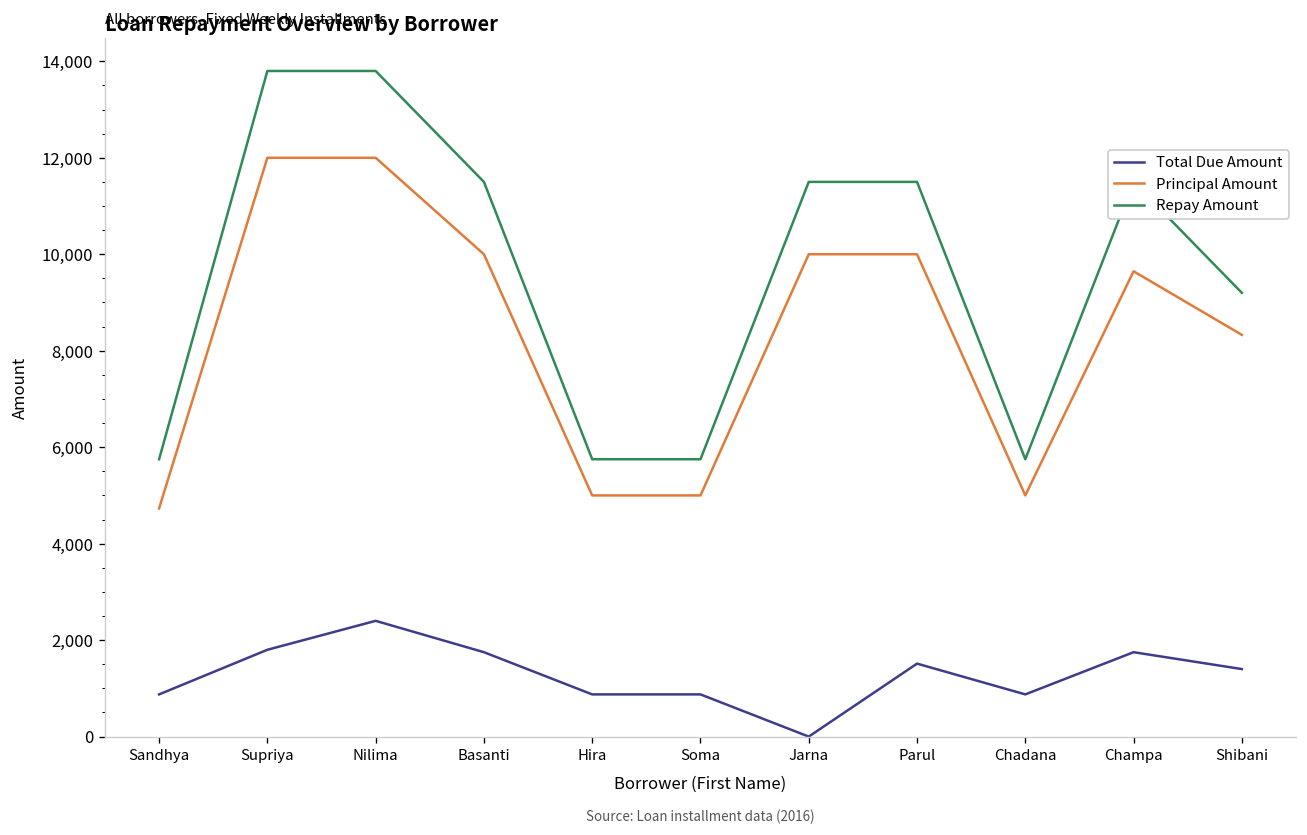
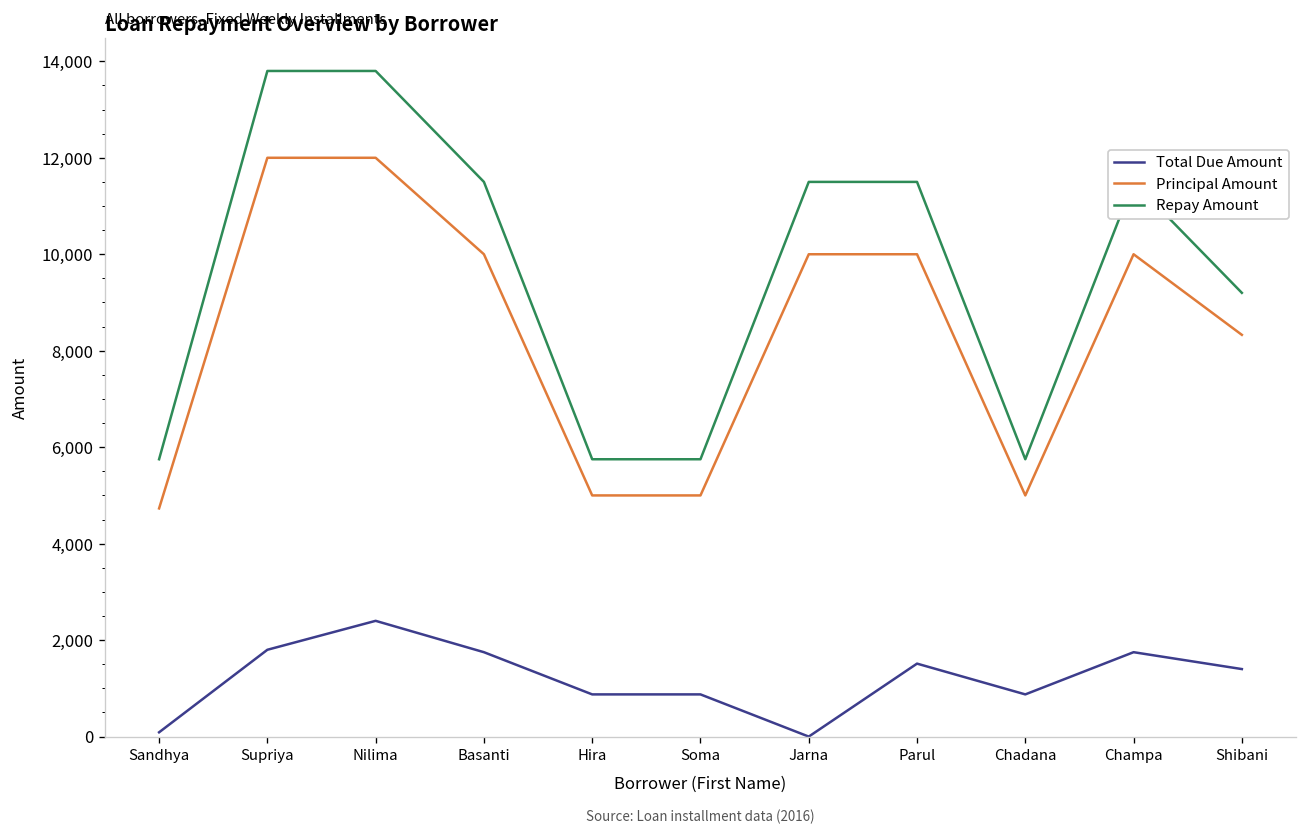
Total Due Amount, Sandhya: 900 -> 100
Principal Amount, Champa: 9,600 -> 10,000
